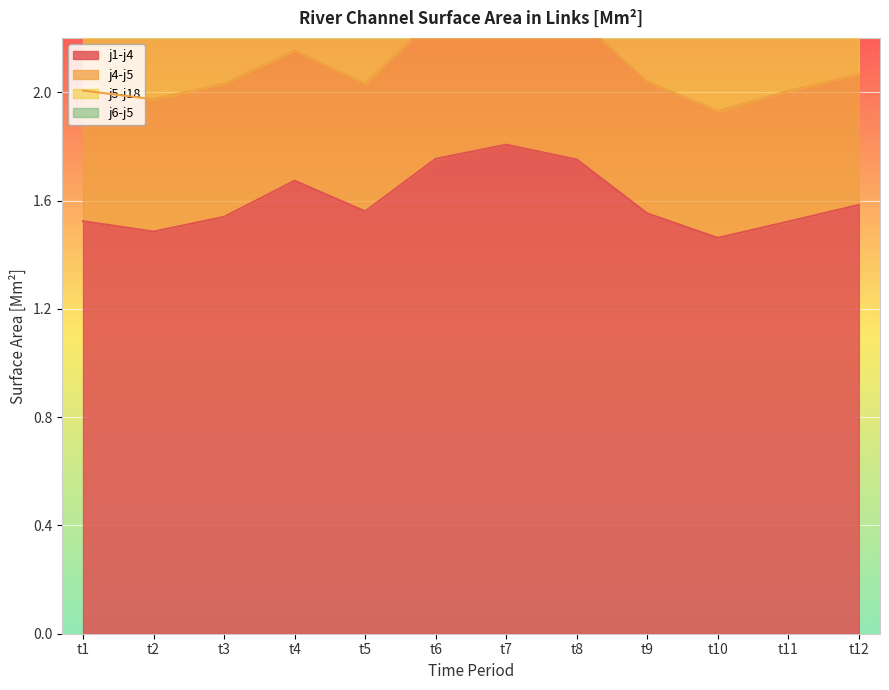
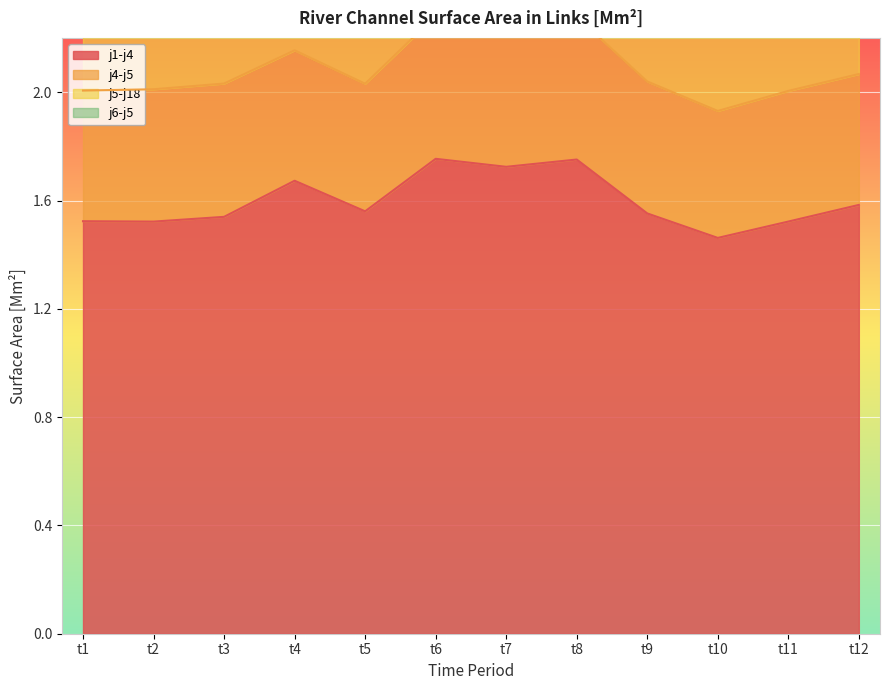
j1-j4, t2: 1.49 -> 1.52
j1-j4, t7: 1.81 -> 1.72
